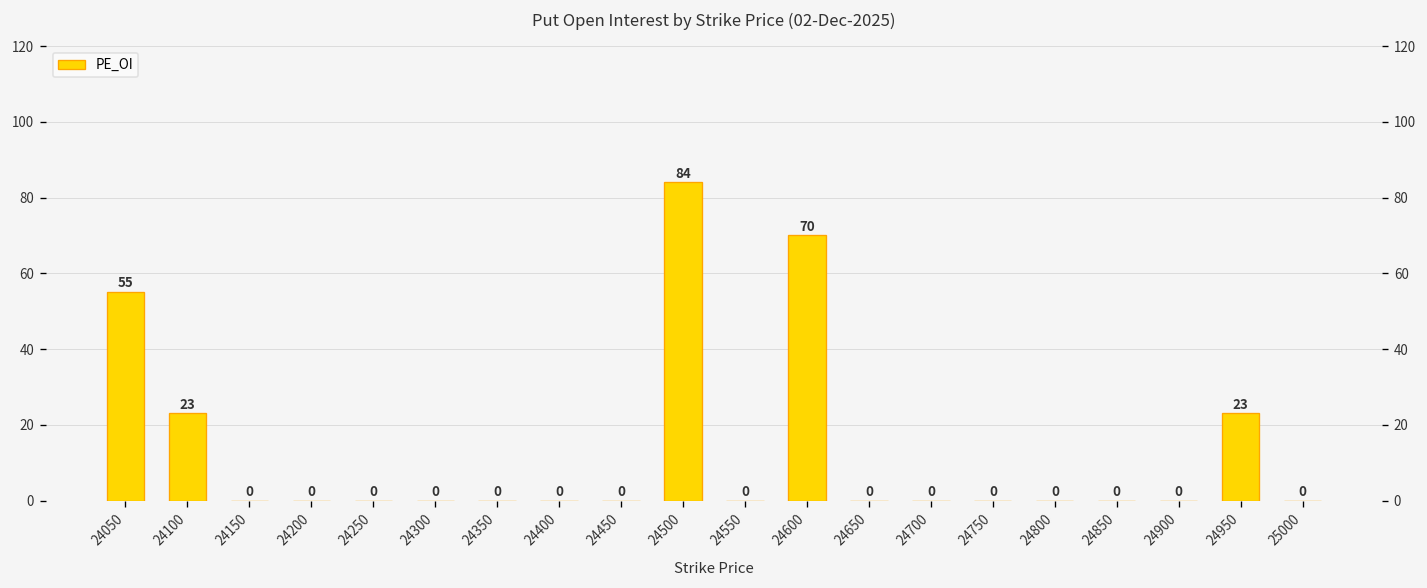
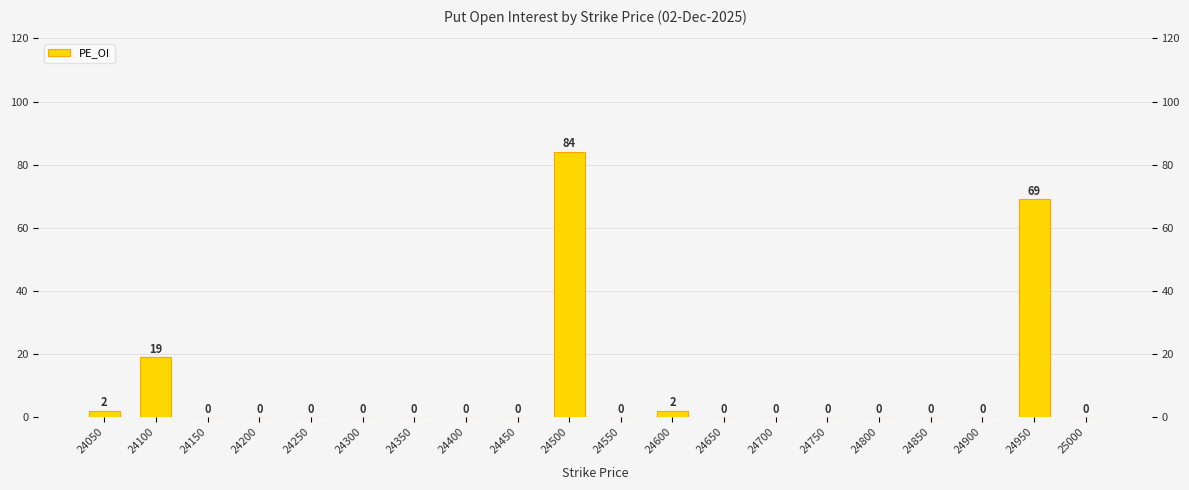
24050: 55 -> 2
24100: 23 -> 19
24600: 70 -> 2
24950: 23 -> 69
